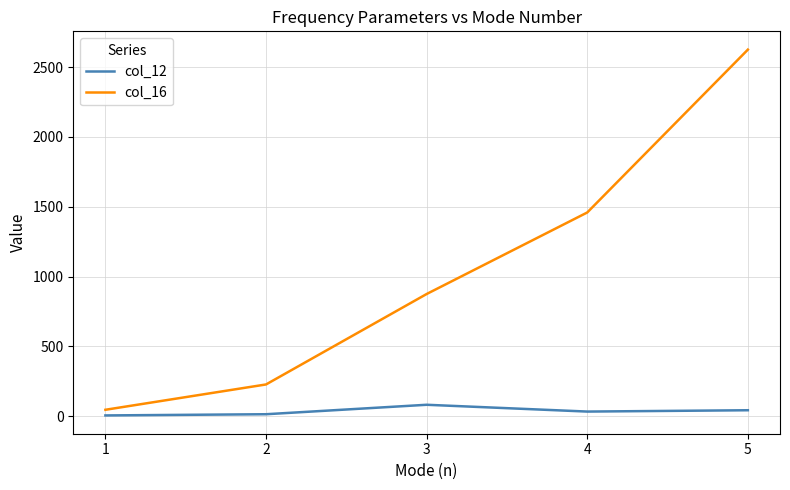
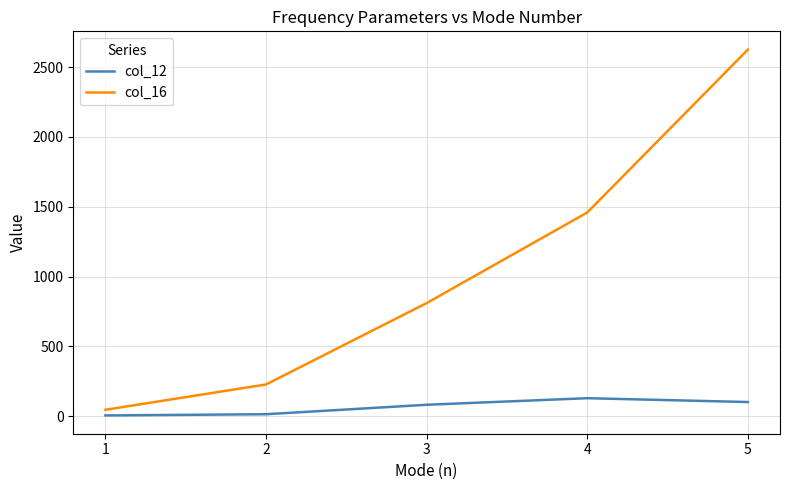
col_16, 3: 880 -> 810
col_12, 4: 30 -> 130
col_12, 5: 40 -> 100
